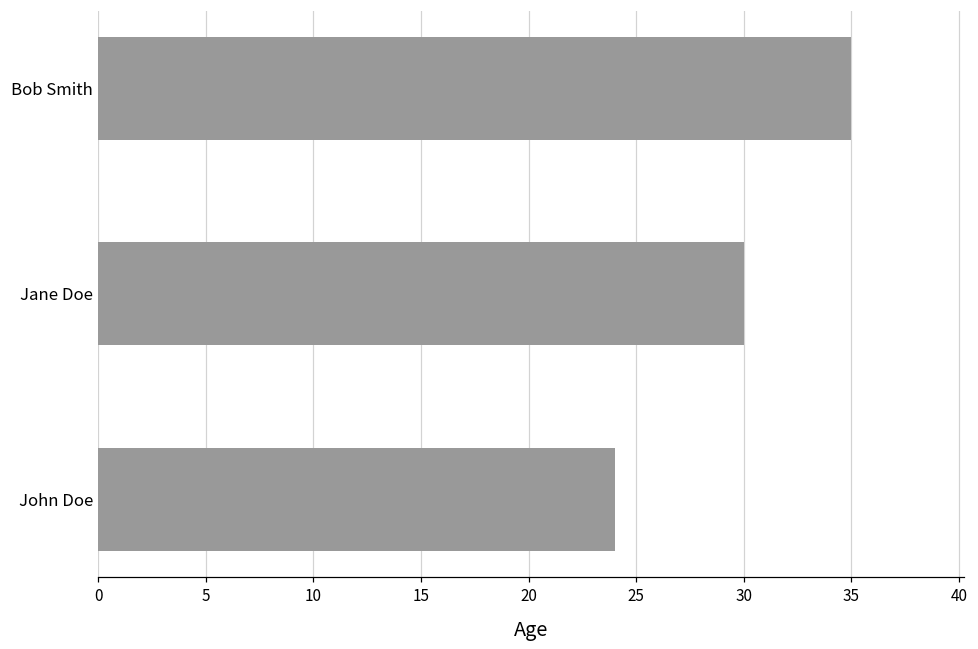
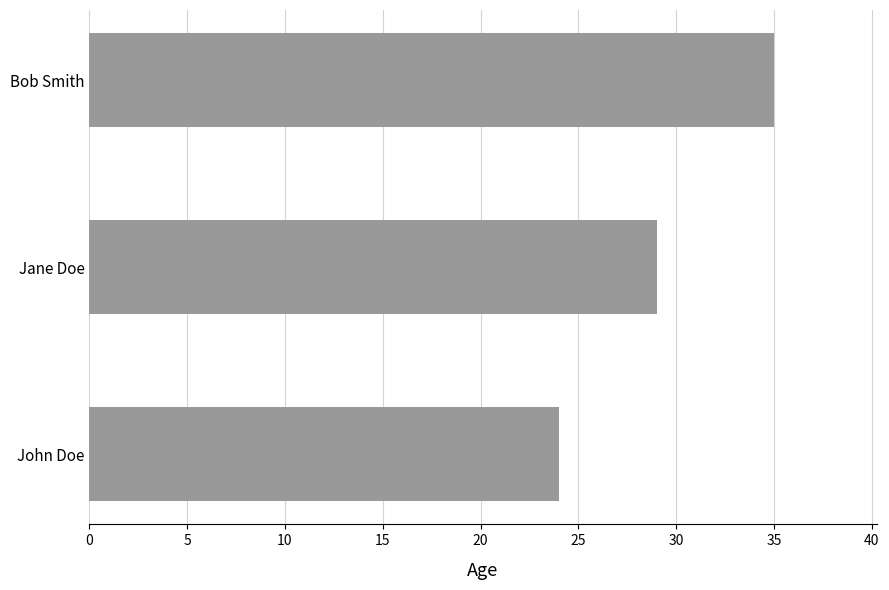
Jane Doe: 30 -> 29
